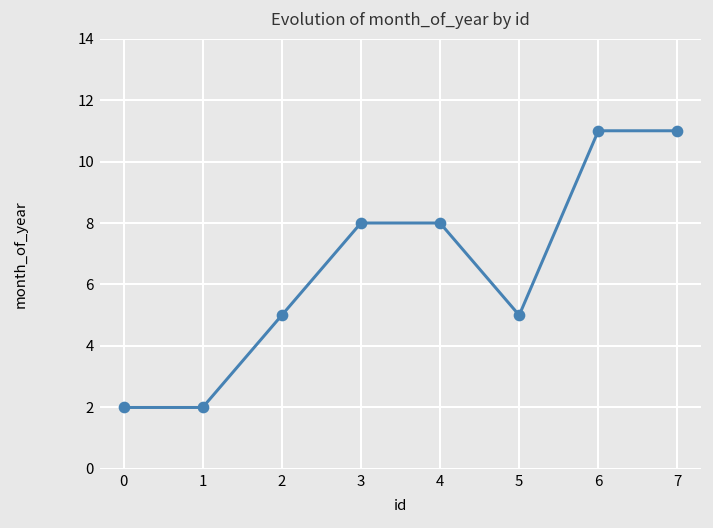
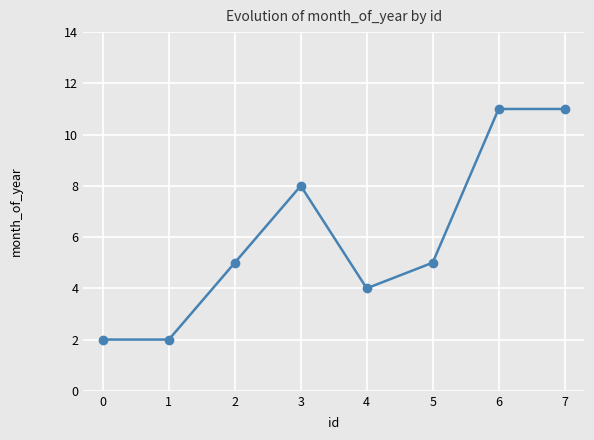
4: 8 -> 4
